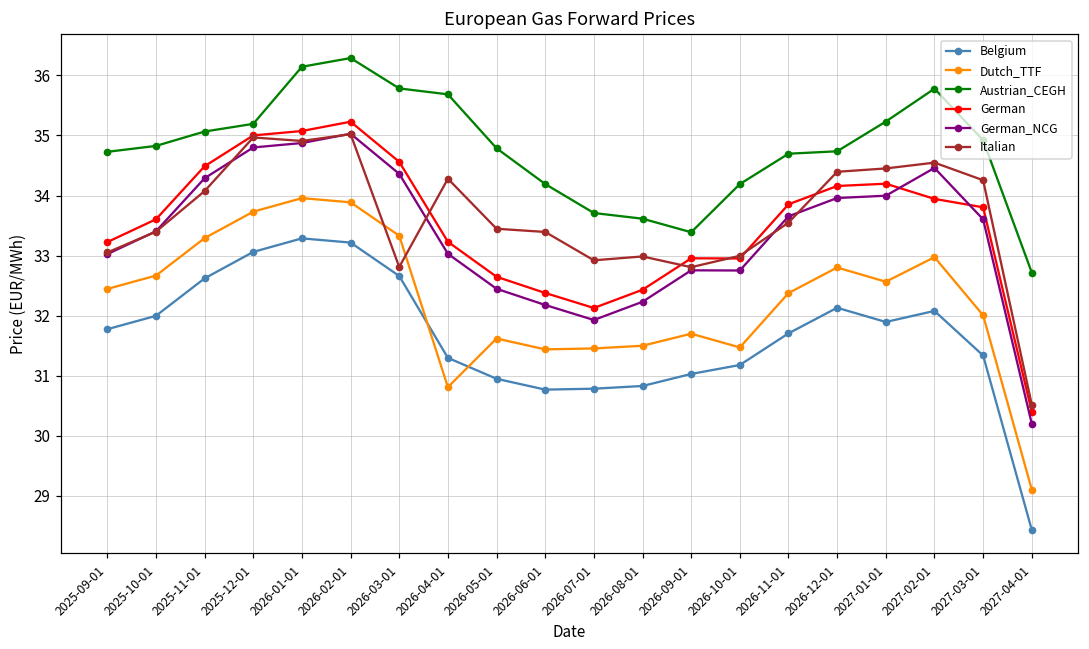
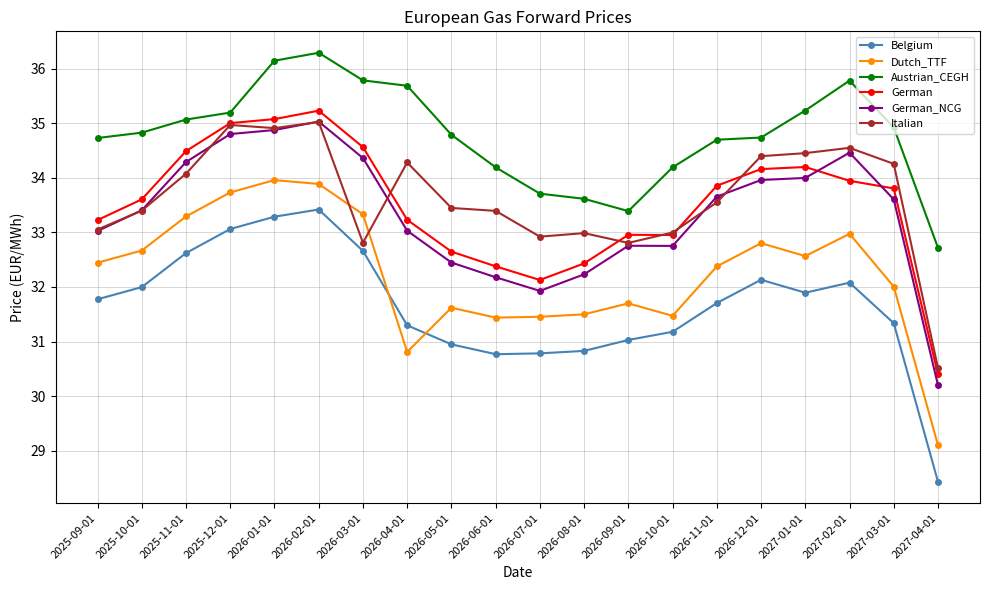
Belgium, 2026-02-01: 33.2 -> 33.4
